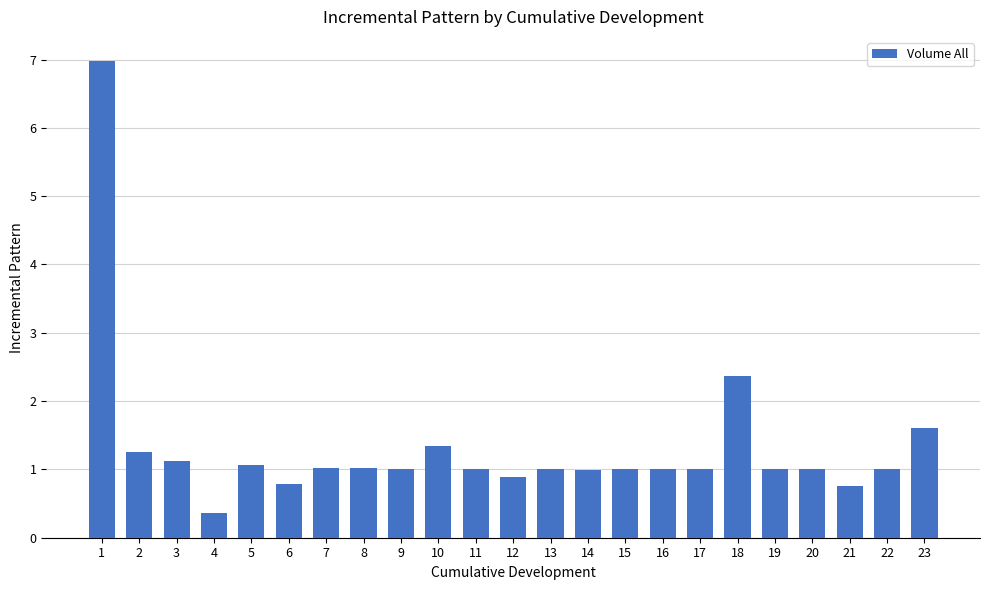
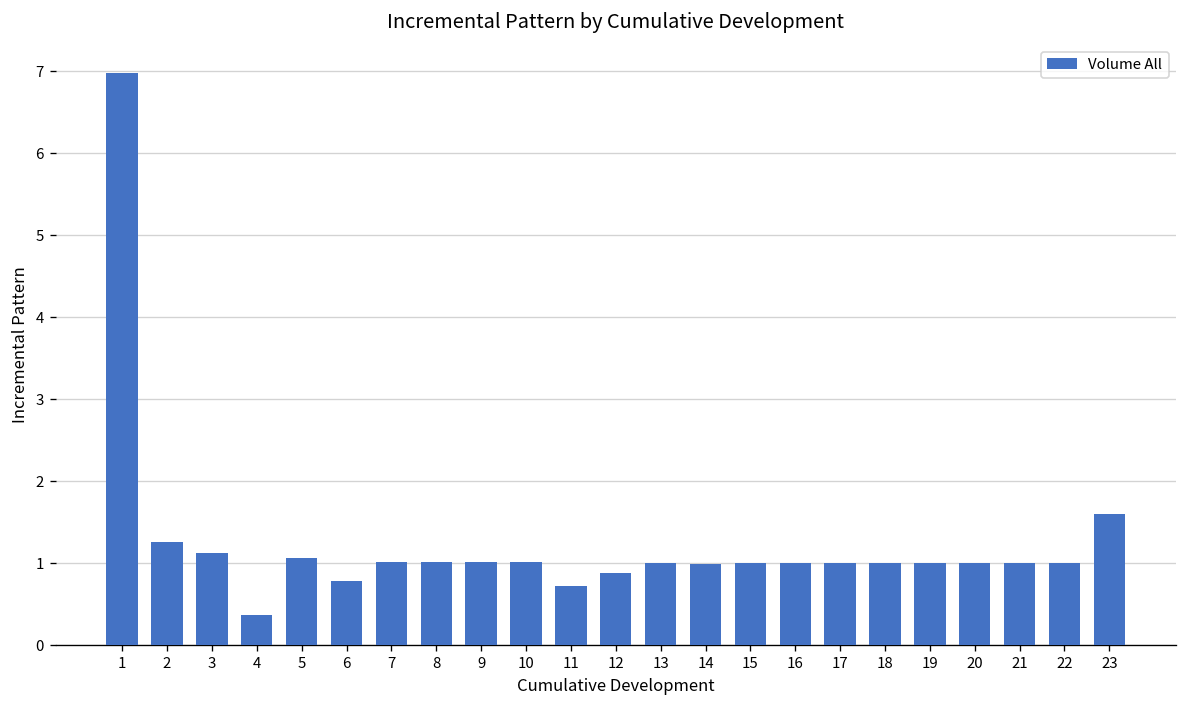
10: 1.3 -> 1.0
11: 1.0 -> 0.7
18: 2.4 -> 1.0
21: 0.8 -> 1.0
